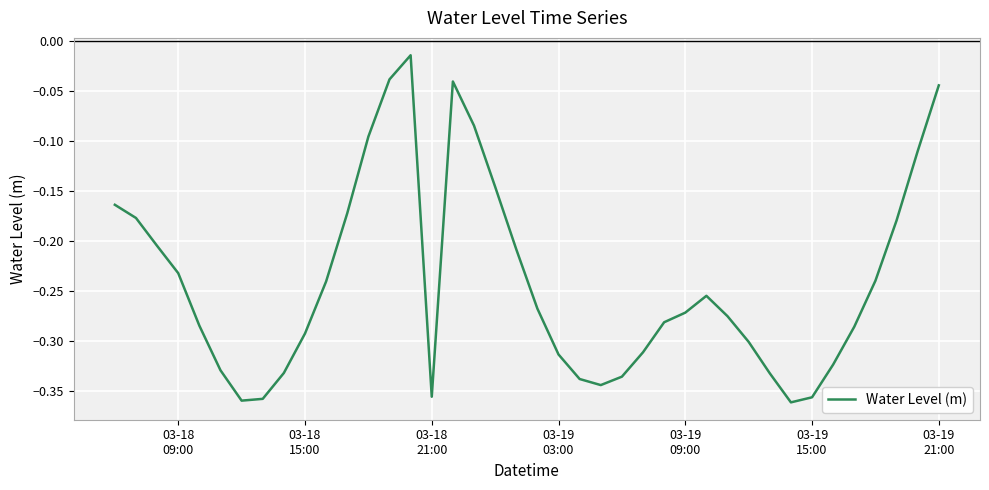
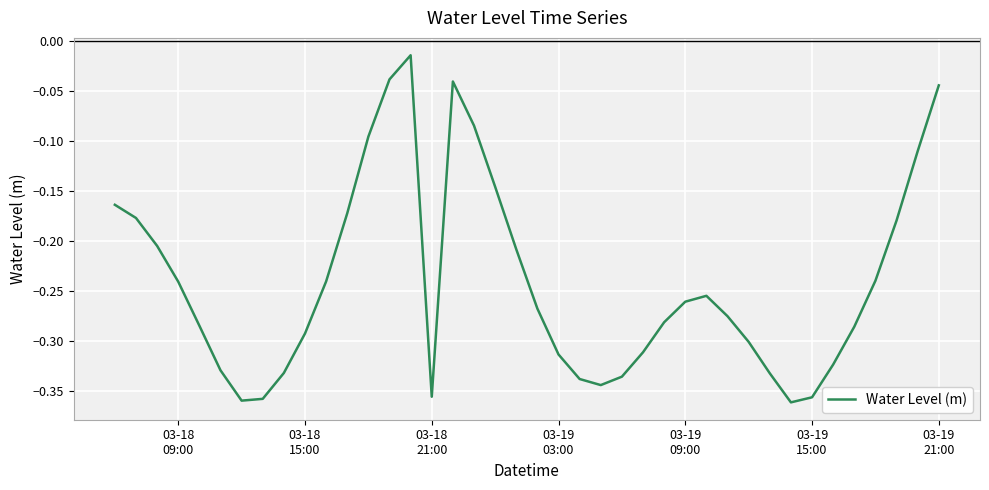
03-18 09:00: -0.232 -> -0.241
03-19 09:00: -0.272 -> -0.261
